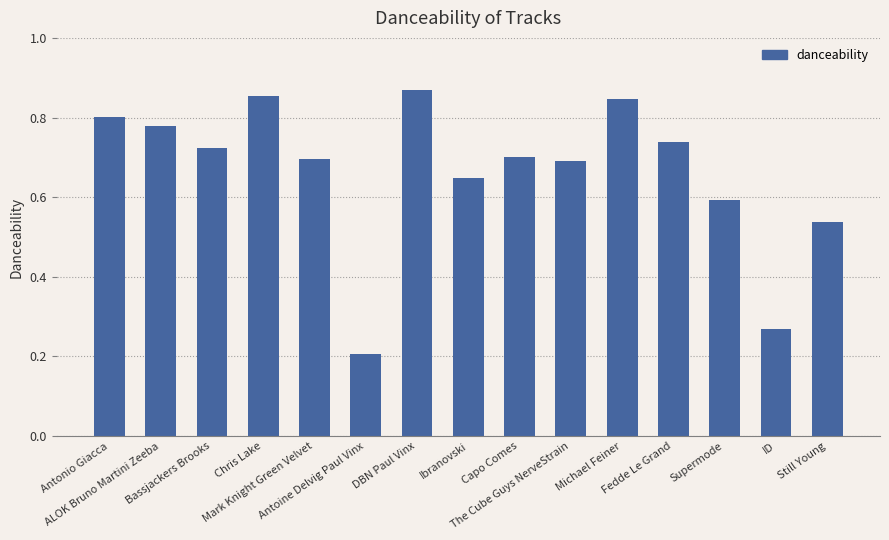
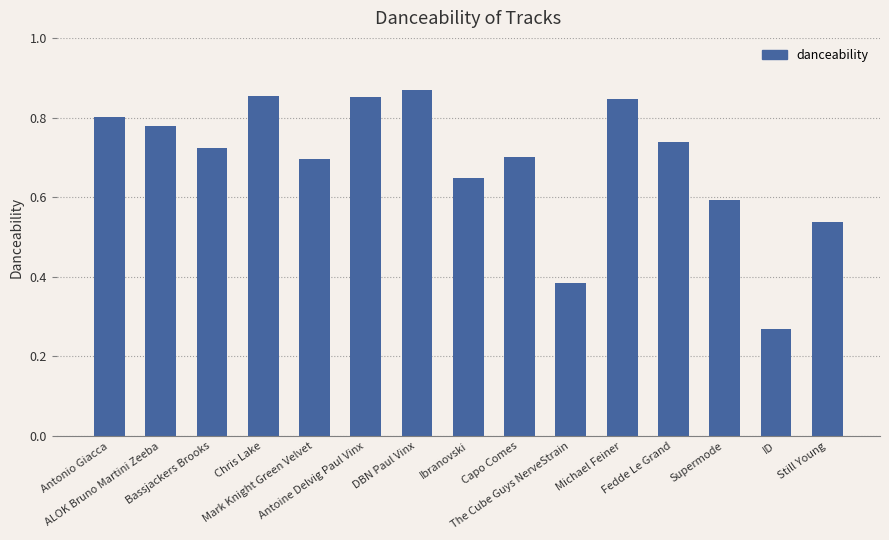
Antoine Delvig Paul Vinx: 0.21 -> 0.85
The Cube Guys NerveStrain: 0.69 -> 0.38
